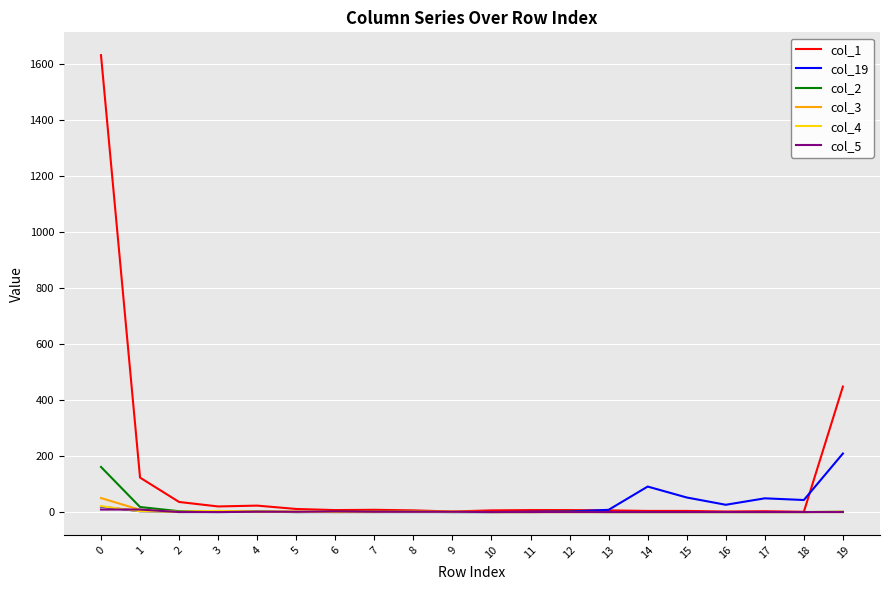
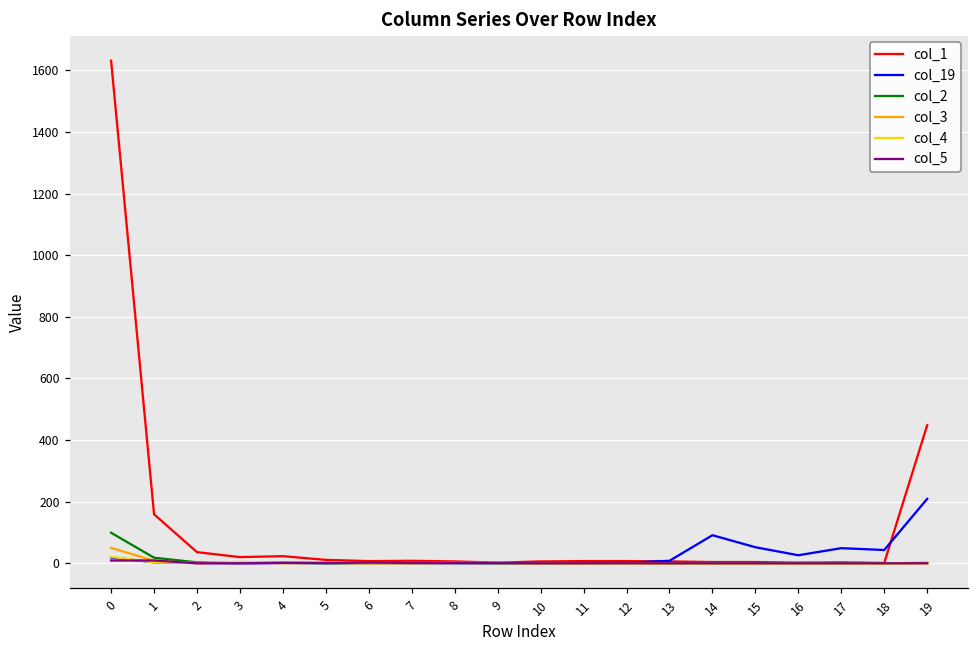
col_2, 0: 160 -> 100
col_1, 1: 120 -> 160
